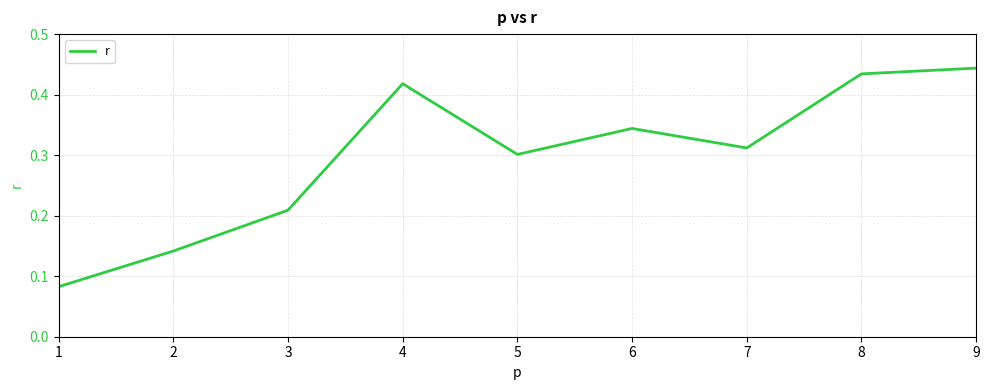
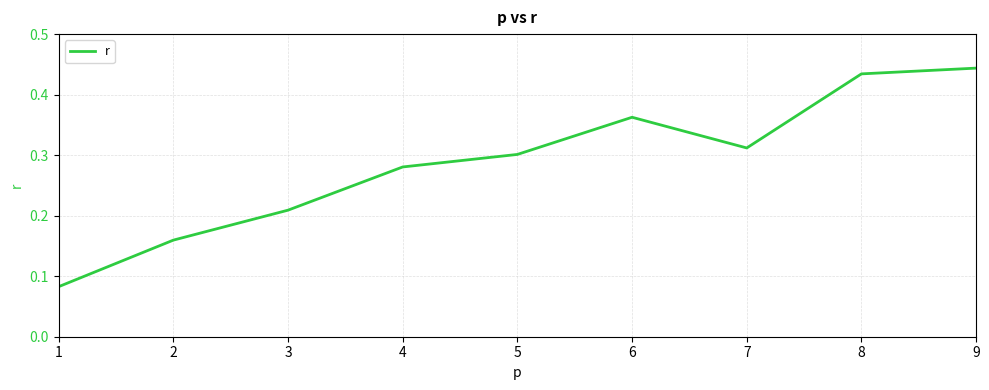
2: 0.14 -> 0.16
4: 0.42 -> 0.28
6: 0.34 -> 0.36
